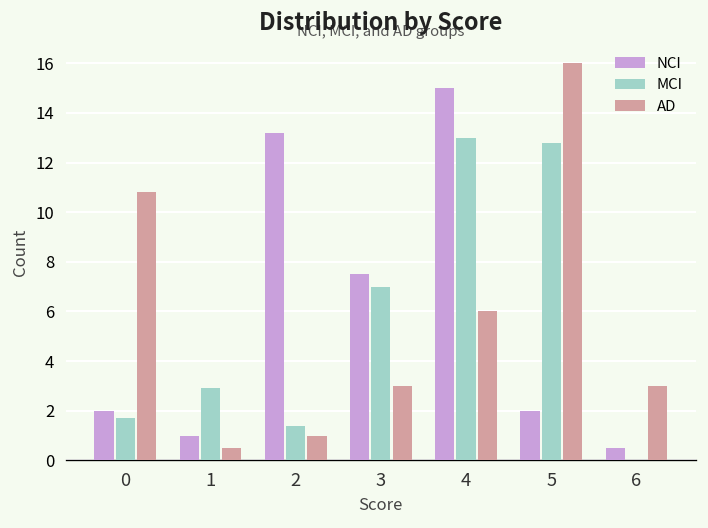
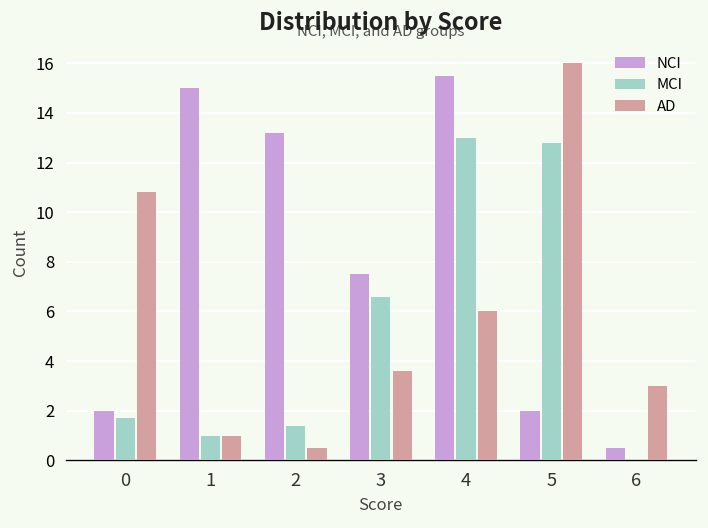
NCI, 1: 1 -> 15
MCI, 1: 2.9 -> 1.0
AD, 1: 0.5 -> 1.0
AD, 2: 1.0 -> 0.5
MCI, 3: 7.0 -> 6.6
AD, 3: 3.0 -> 3.6
NCI, 4: 15.0 -> 15.5
